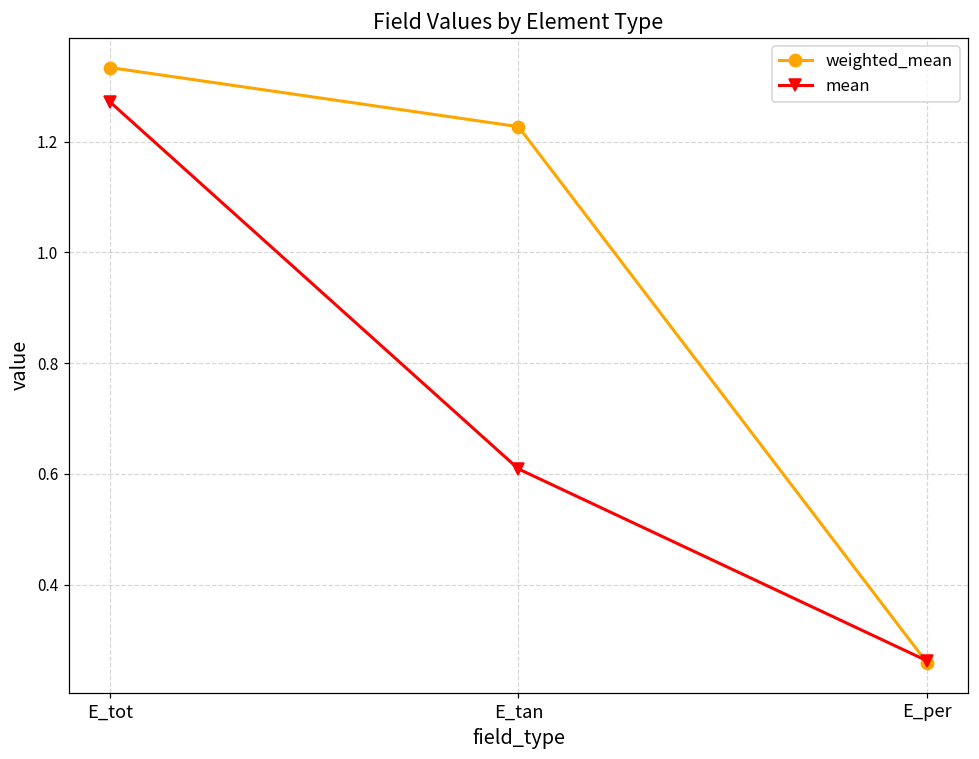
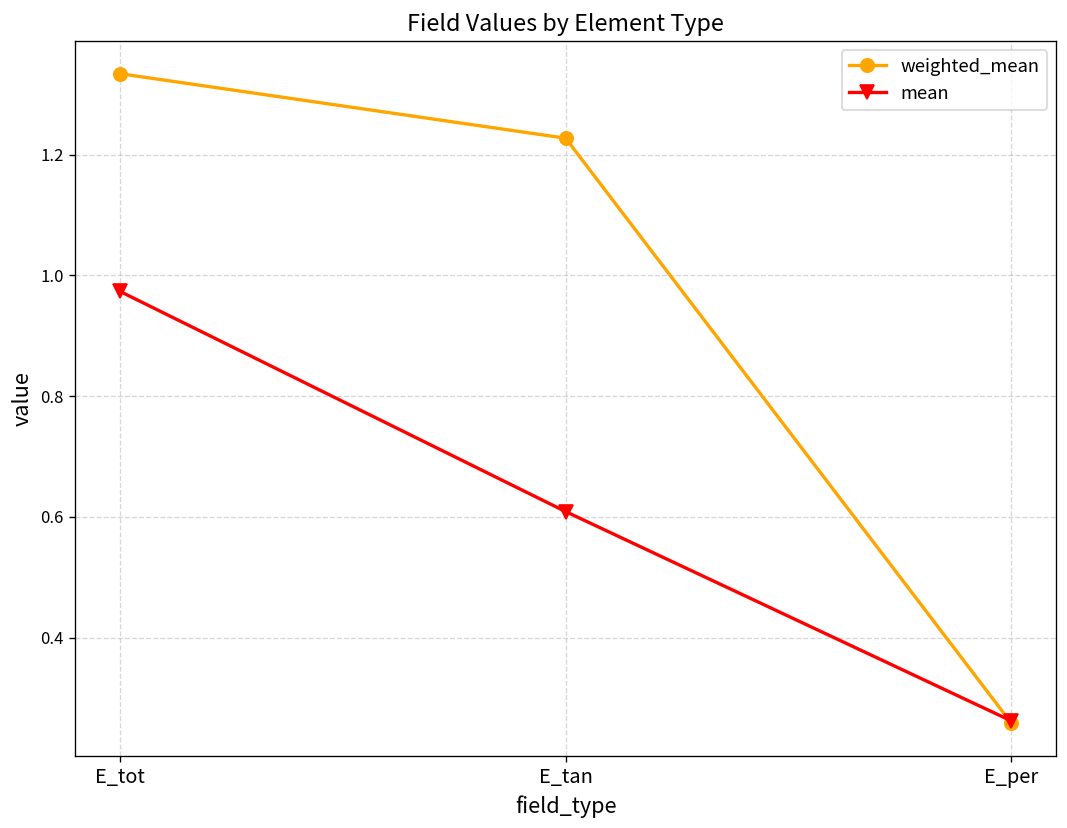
mean, E_tot: 1.27 -> 0.97
